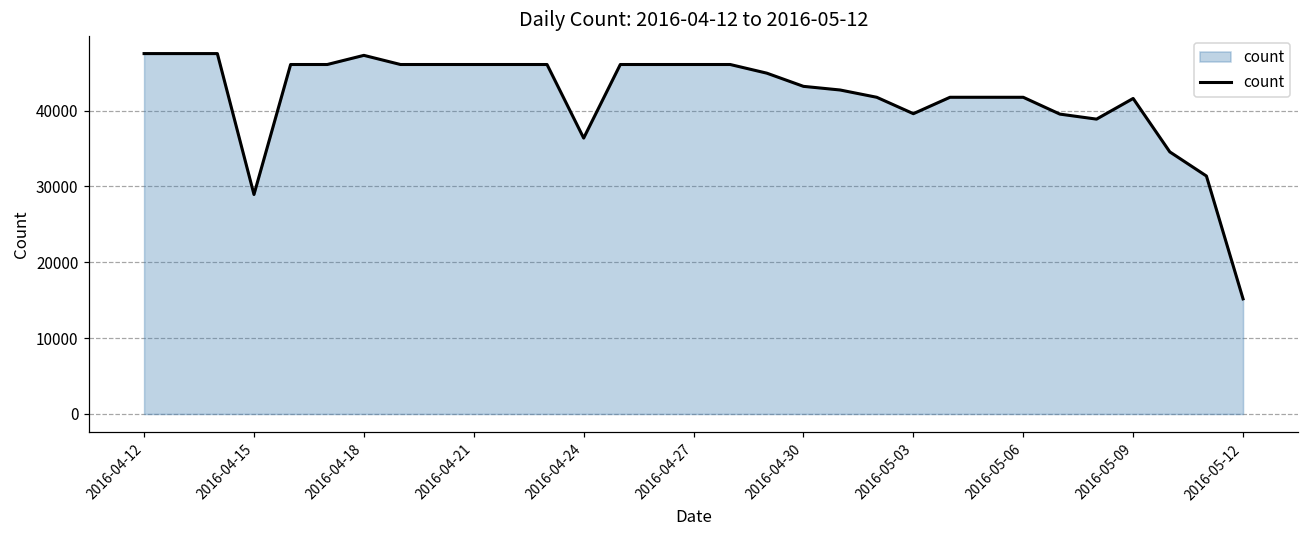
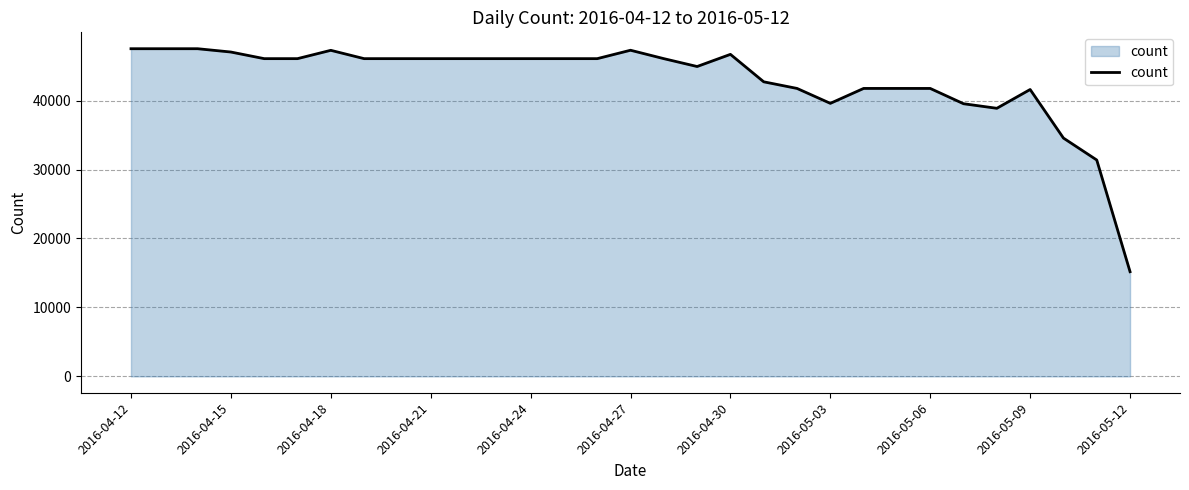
2016-04-15: 29000 -> 47000
2016-04-24: 36000 -> 46000
2016-04-27: 46000 -> 47000
2016-04-30: 43000 -> 47000
